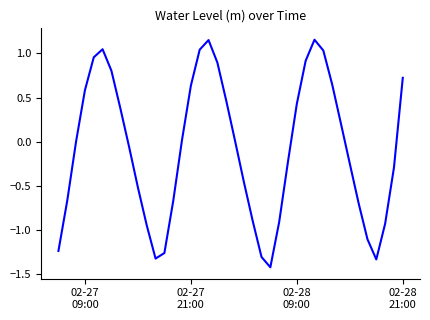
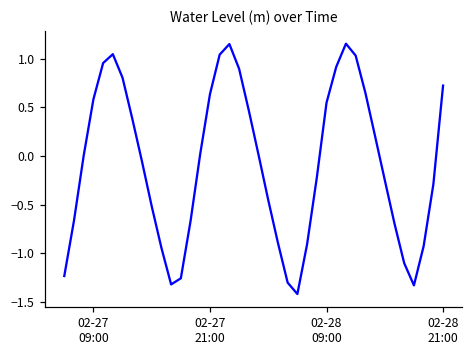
02-28 09:00: 0.4 -> 0.5
